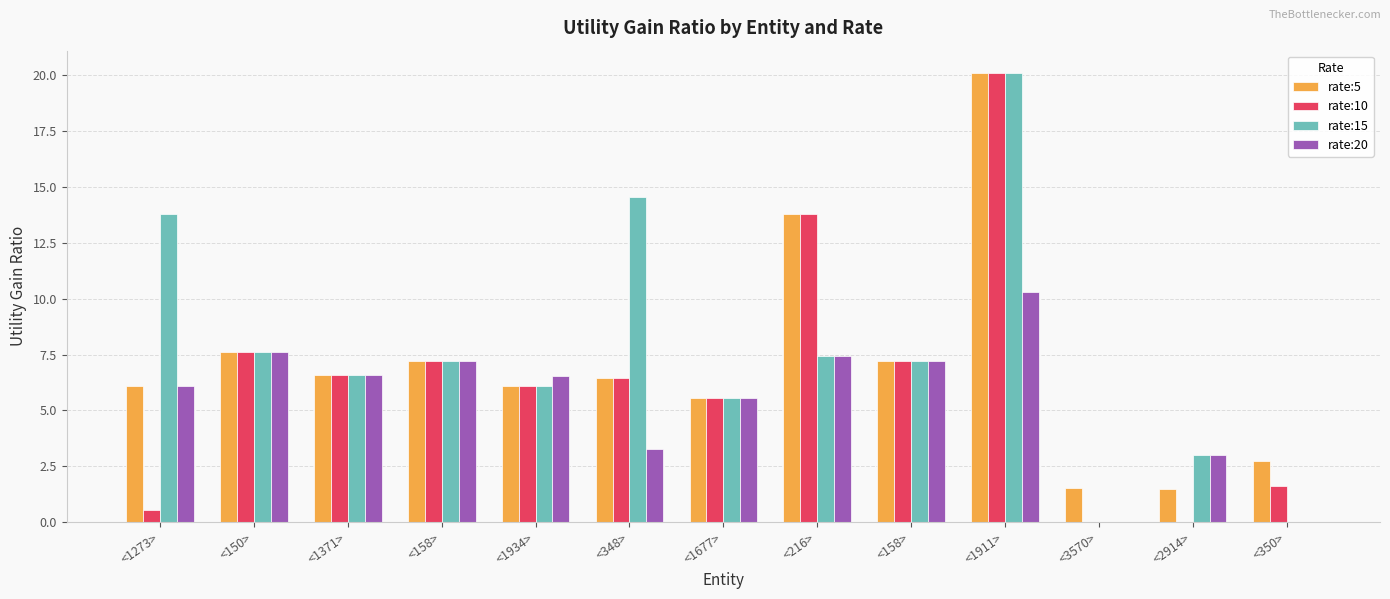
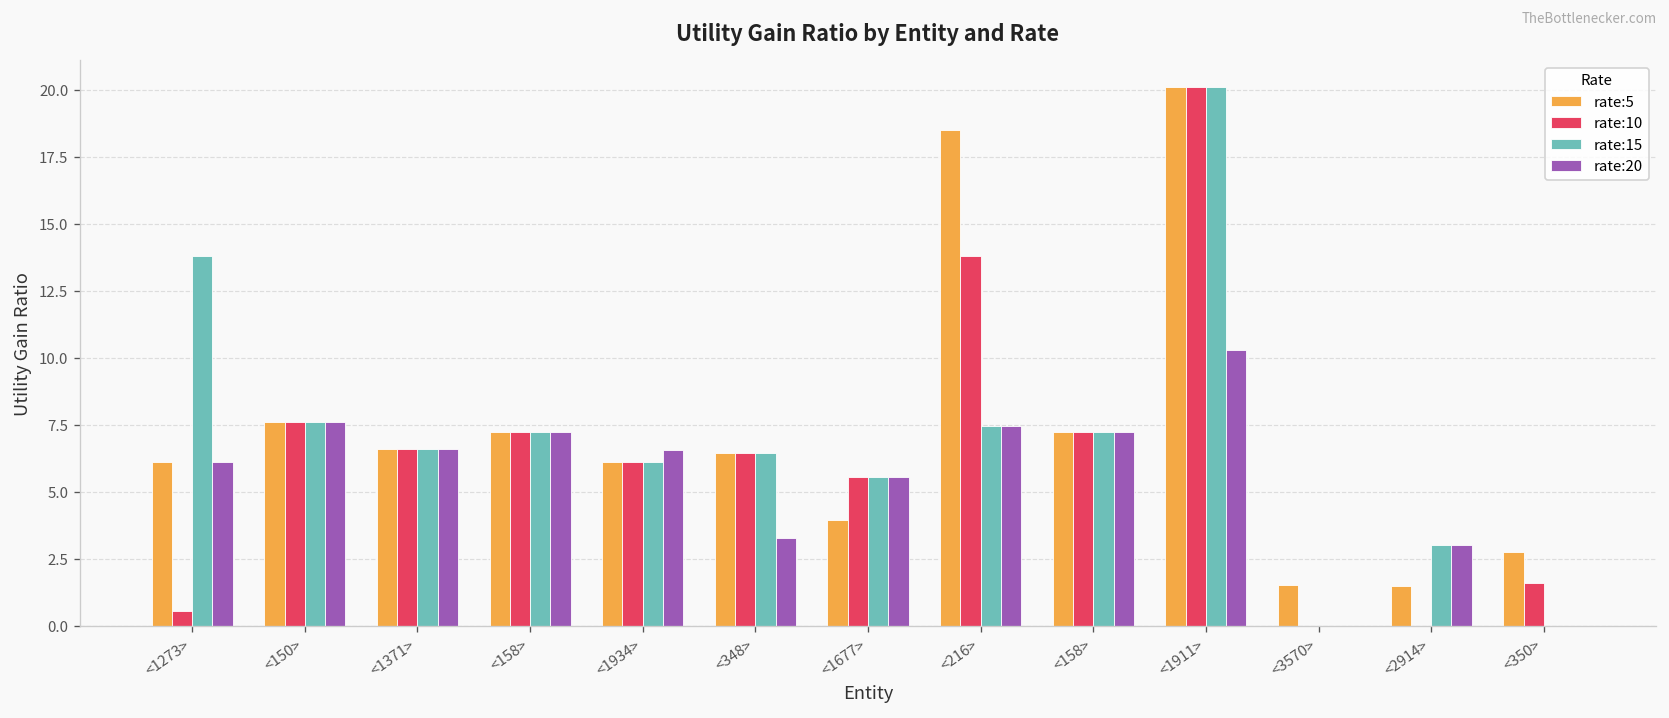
rate:15, <348>: 14.6 -> 6.4
rate:5, <1677>: 5.5 -> 3.9
rate:5, <216>: 13.8 -> 18.5
